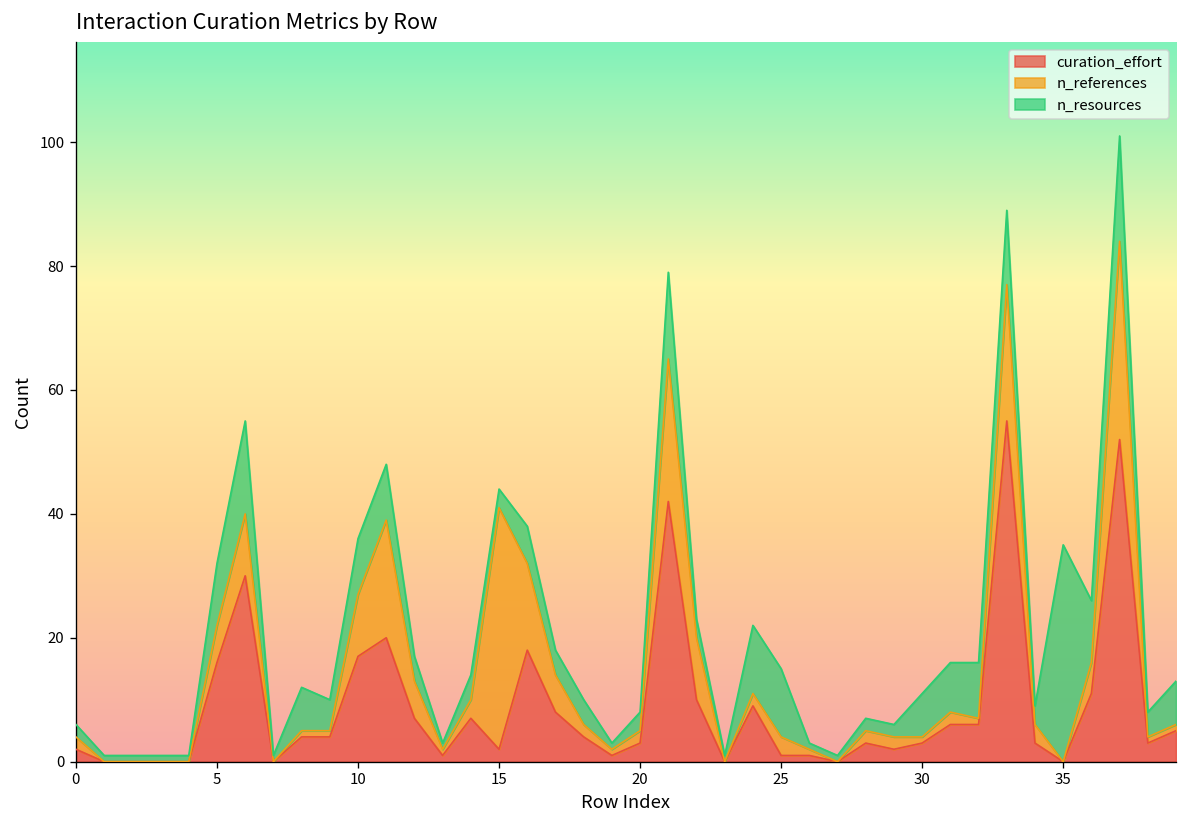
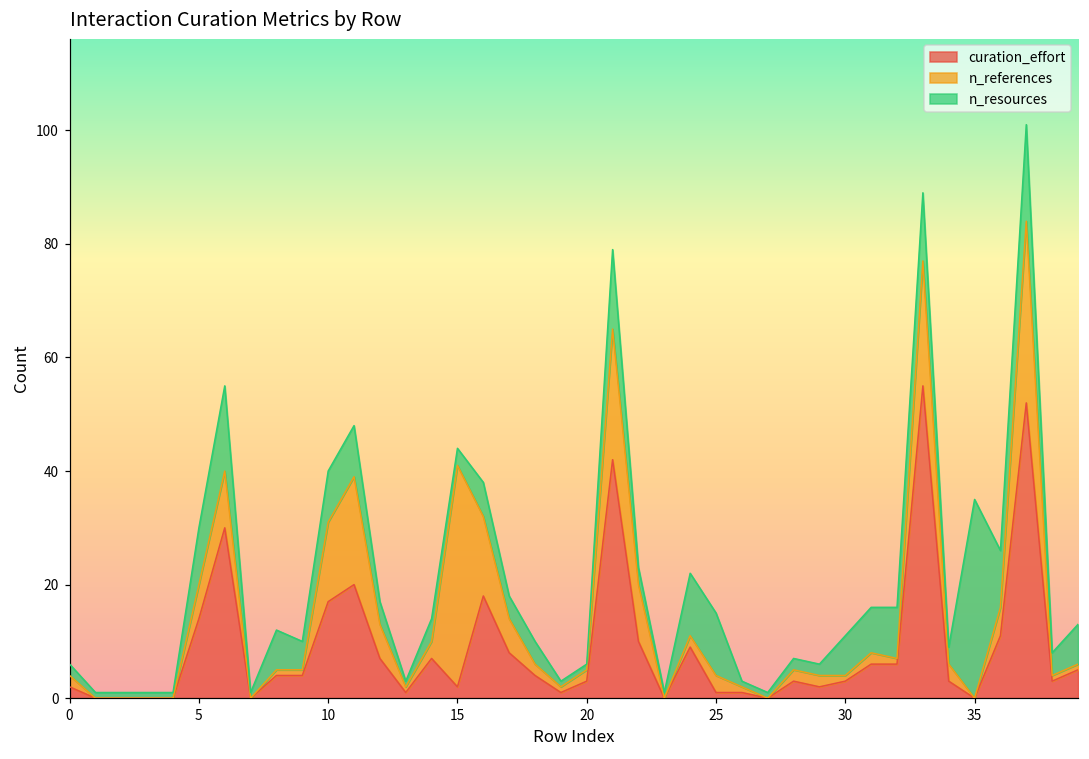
curation_effort, 5: 16 -> 14
n_references, 10: 10 -> 14
n_resources, 20: 3 -> 1
